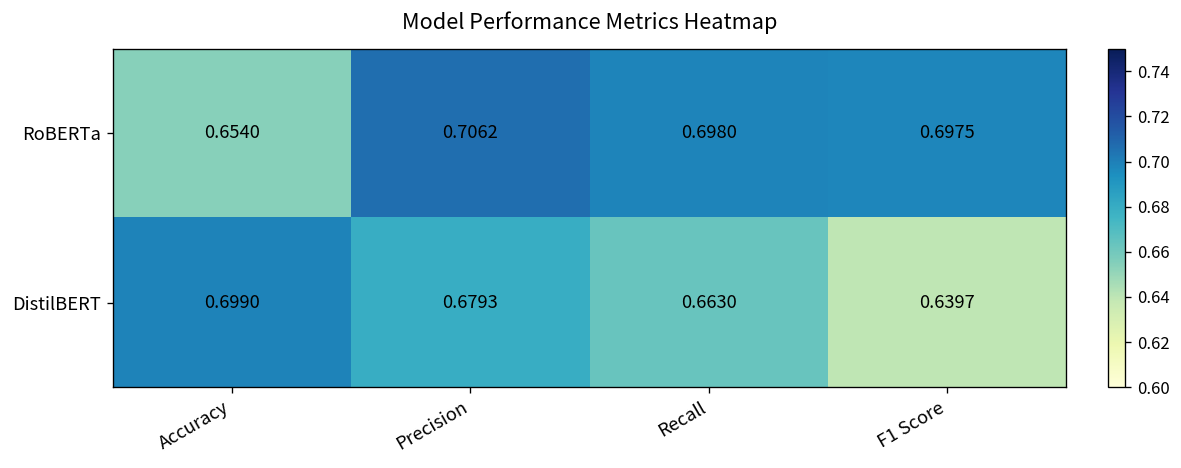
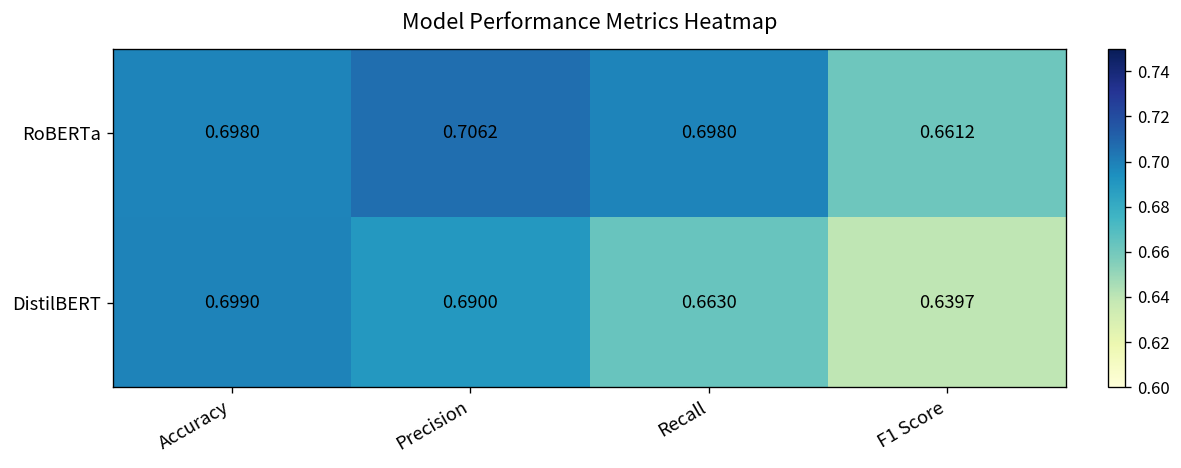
RoBERTa, Accuracy: 0.6540 -> 0.6980
RoBERTa, F1 Score: 0.6975 -> 0.6612
DistilBERT, Precision: 0.6793 -> 0.6900
